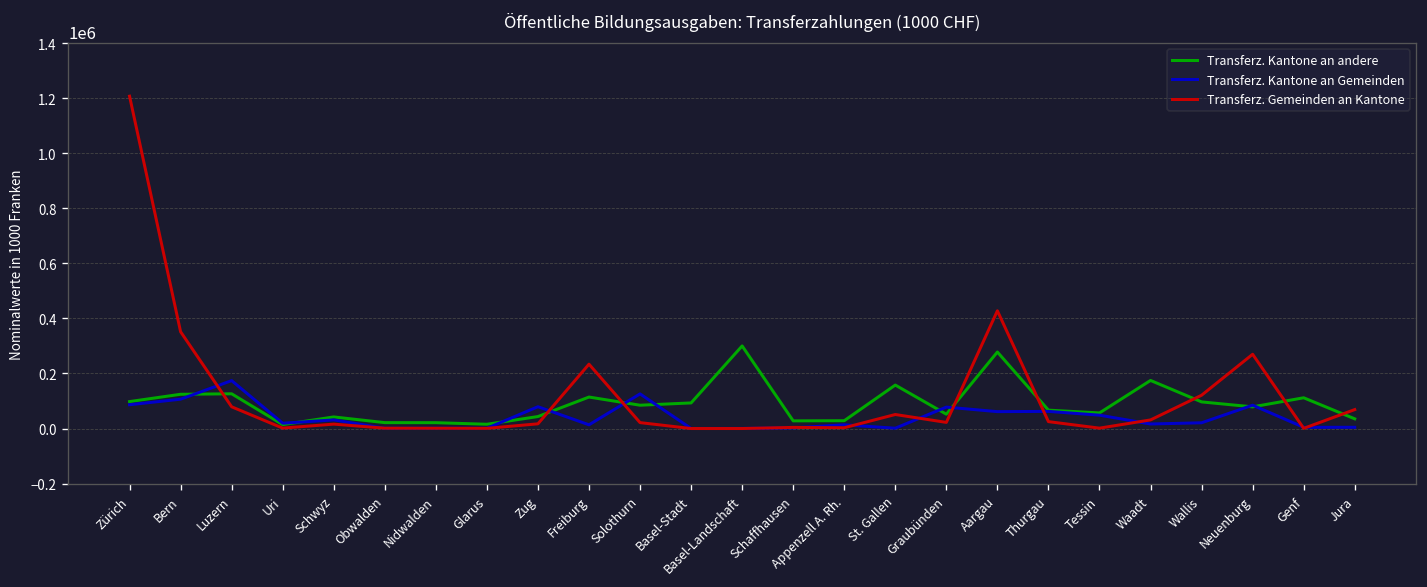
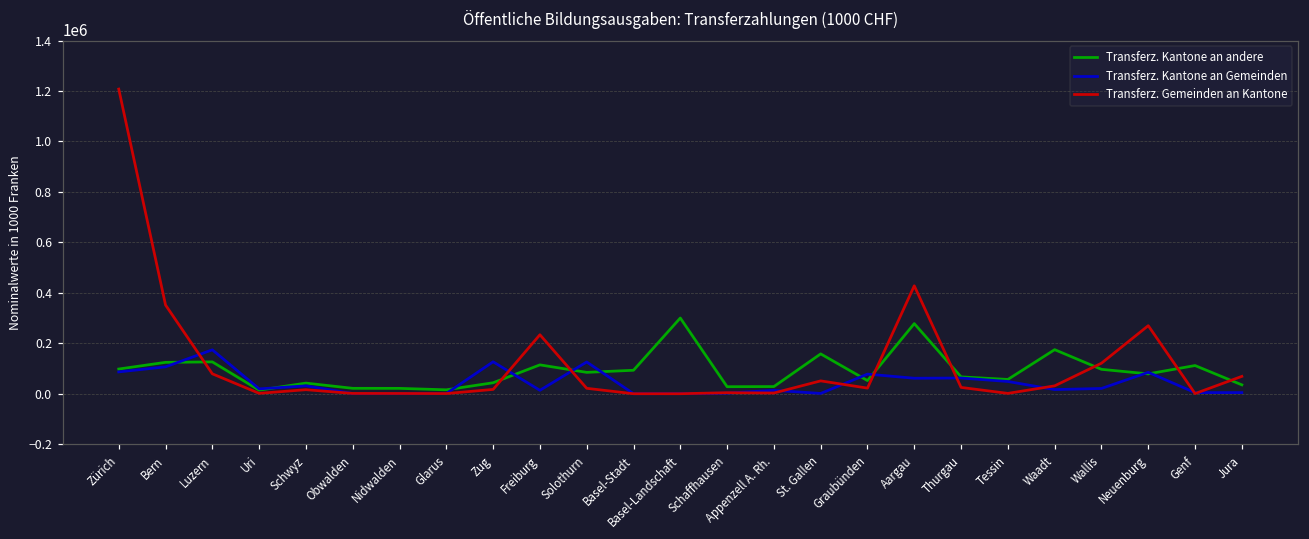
Transferz. Kantone an Gemeinden, Zug: 80000 -> 130000
